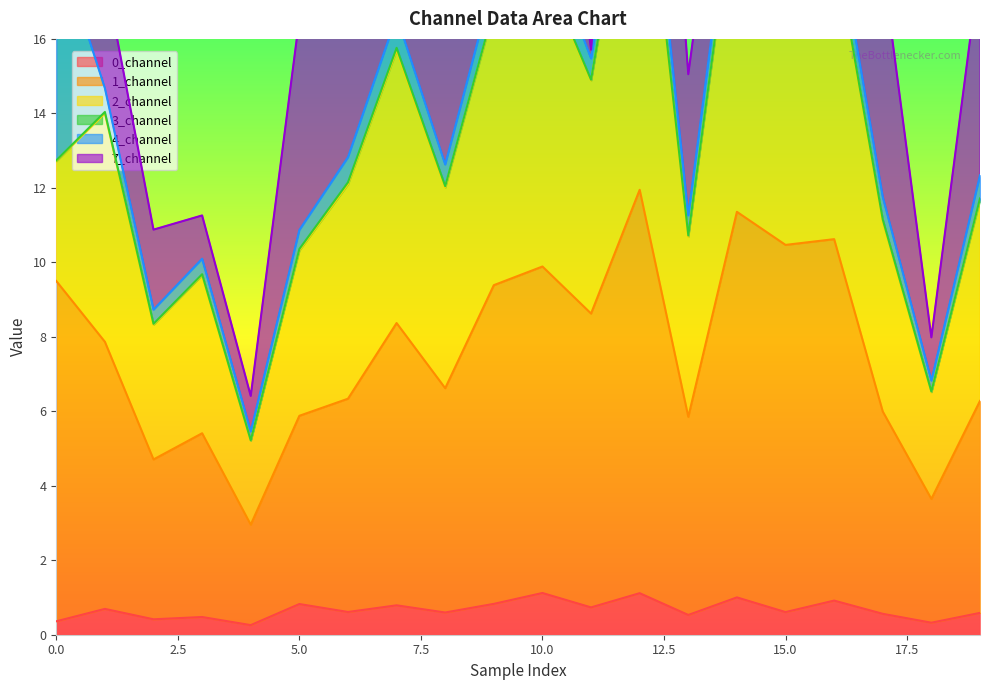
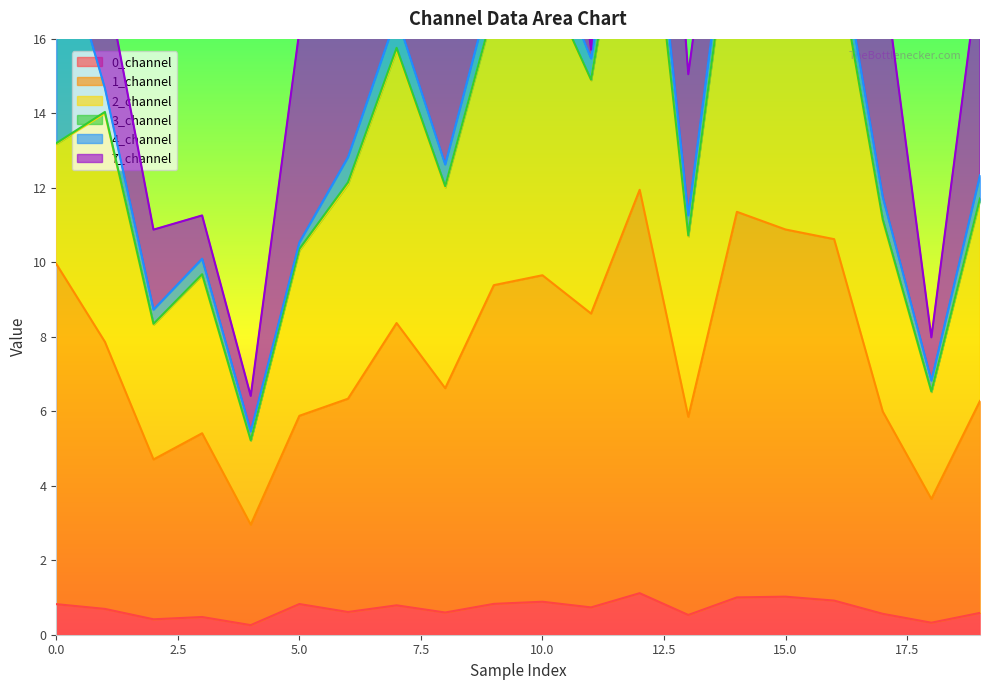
0_channel, 0.0: 0.4 -> 0.8
4_channel, 5.0: 0.5 -> 0.2
0_channel, 10.0: 1.1 -> 0.9
0_channel, 15.0: 0.6 -> 1.0
